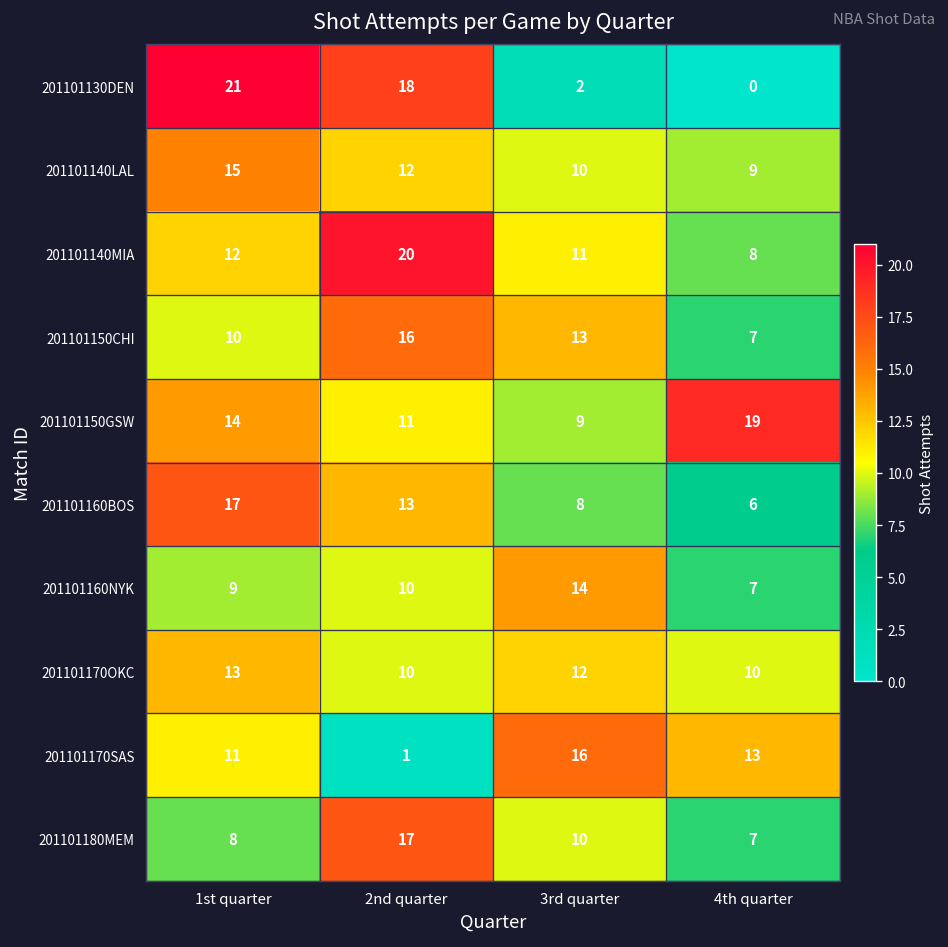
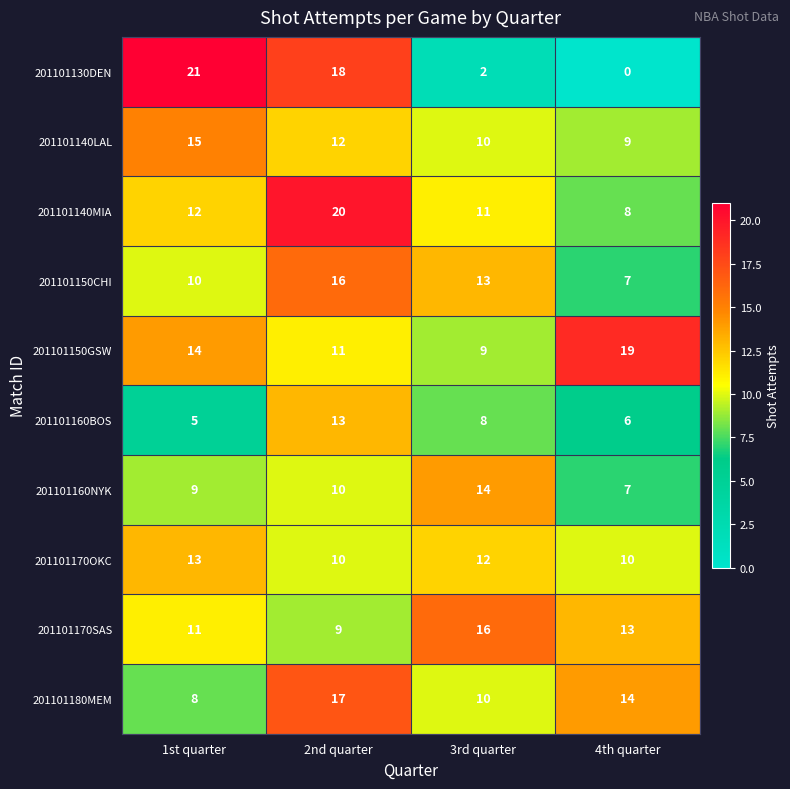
201101160BOS, 1st quarter: 17 -> 5
201101170SAS, 2nd quarter: 1 -> 9
201101180MEM, 4th quarter: 7 -> 14
